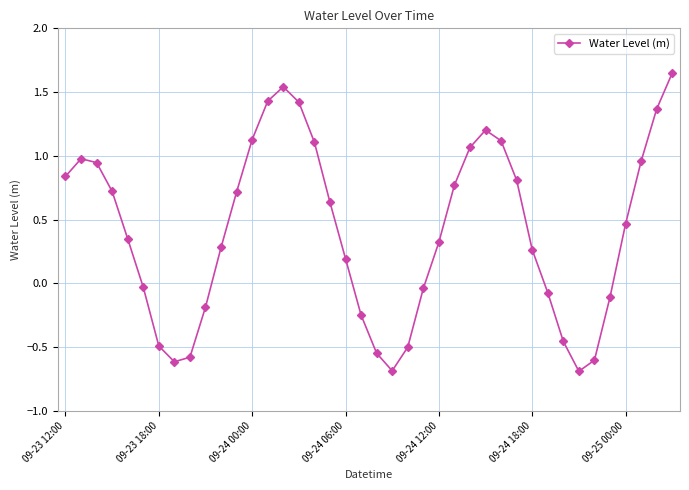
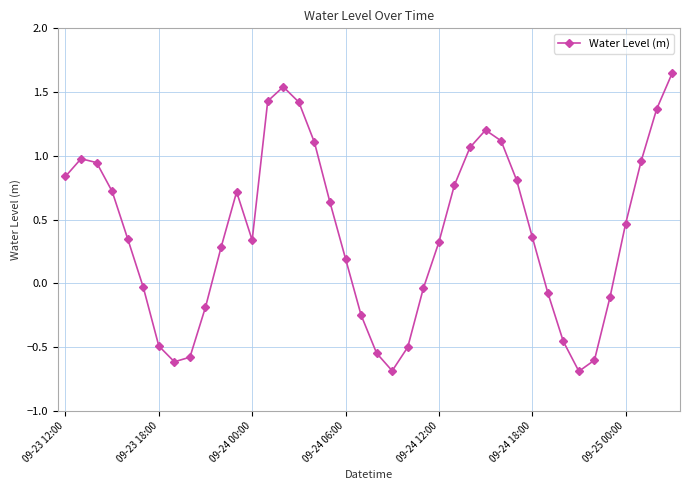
09-24 00:00: 1.13 -> 0.34
09-24 18:00: 0.26 -> 0.37
